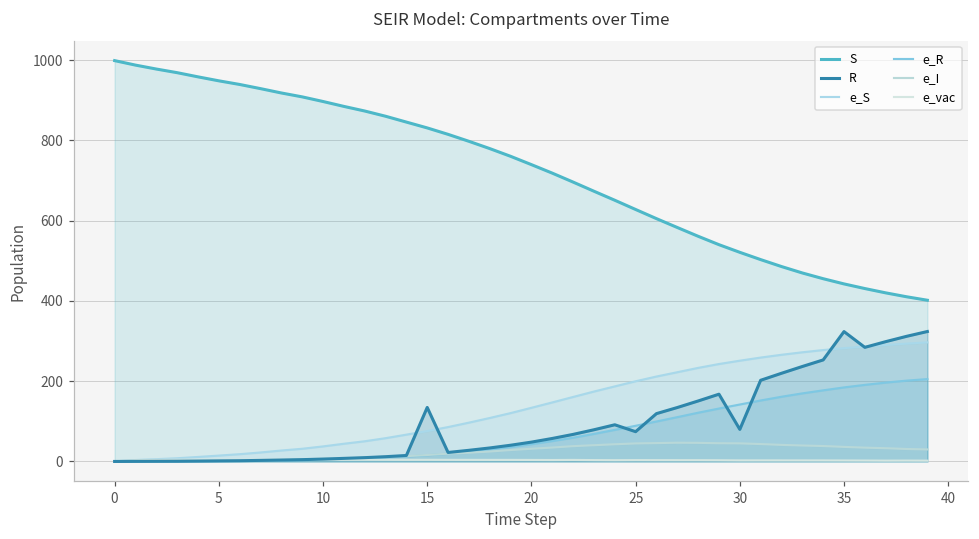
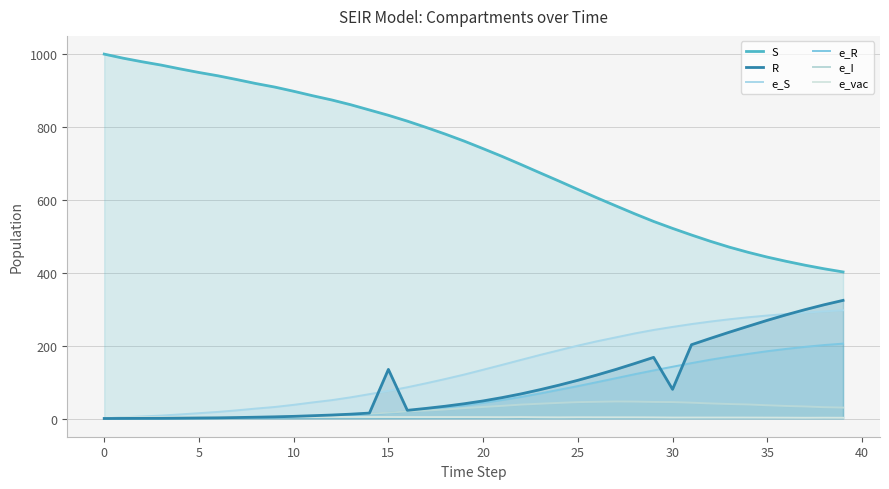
R, 25: 70 -> 100
R, 35: 320 -> 270
